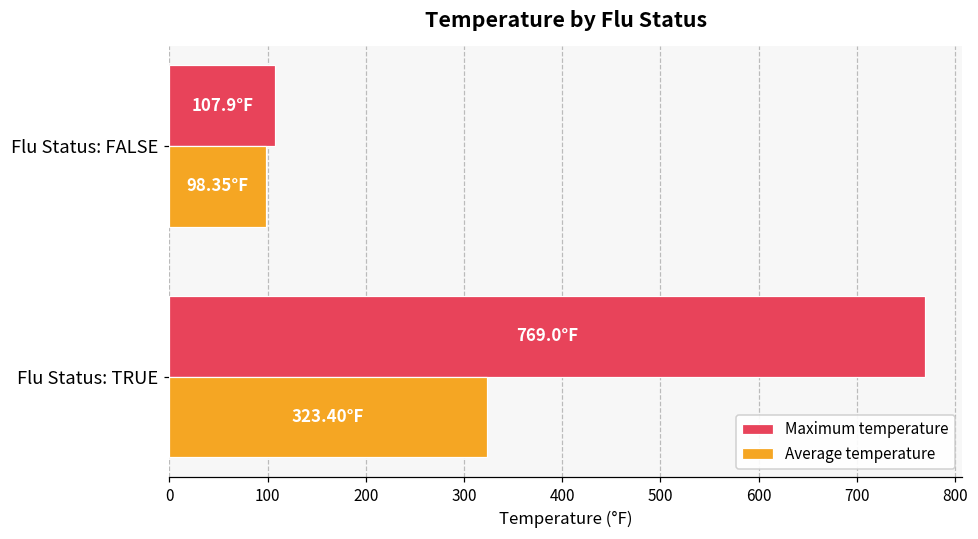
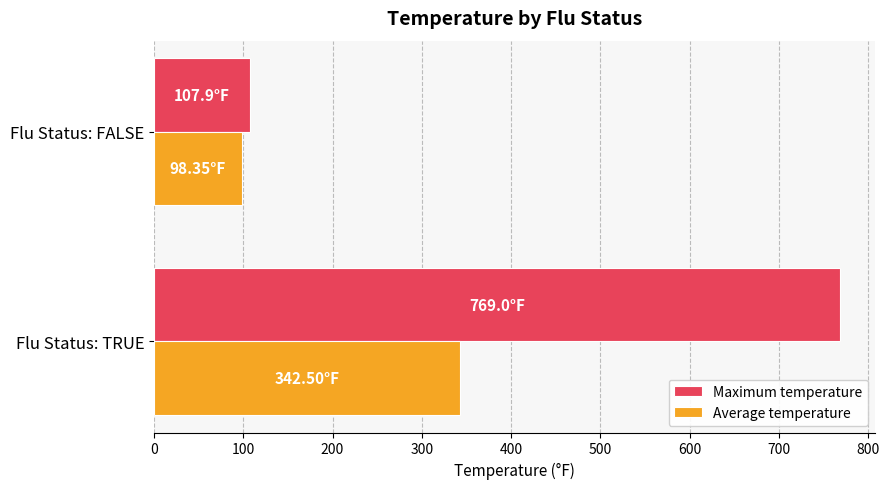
Average temperature, Flu Status: TRUE: 323.40°F -> 342.50°F
